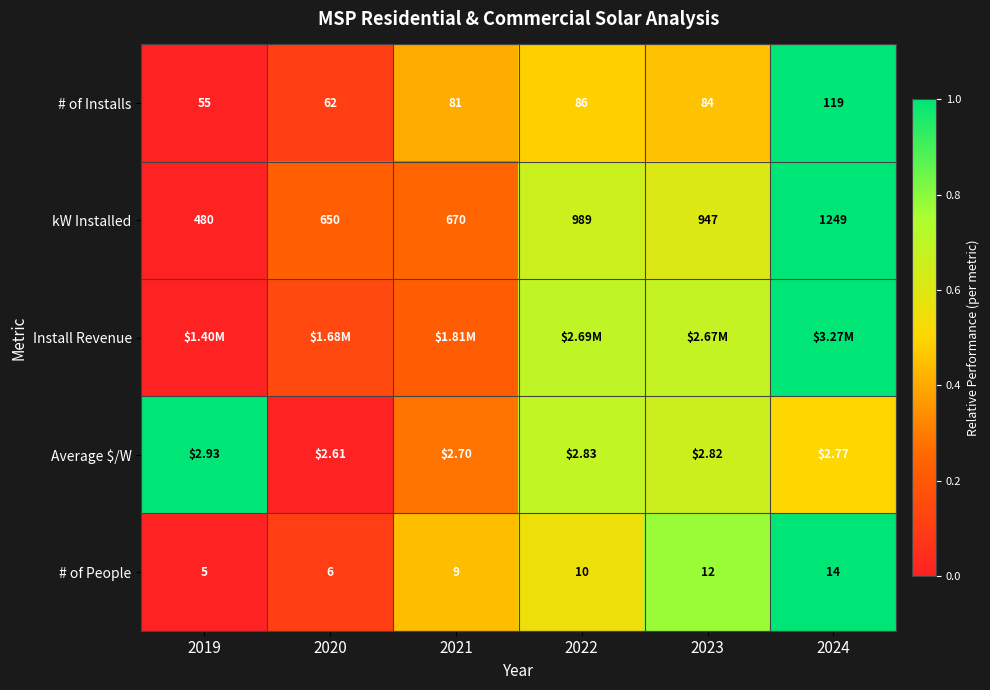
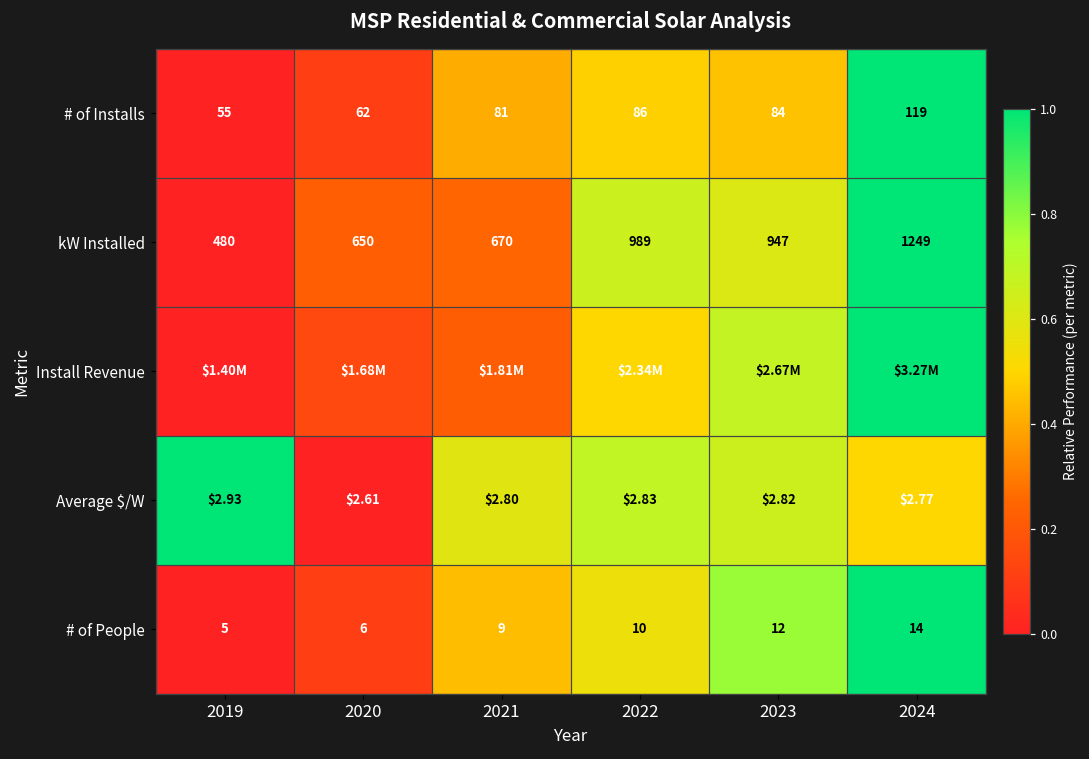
Install Revenue, 2022: $2.69M -> $2.34M
Average $/W, 2021: $2.70 -> $2.80
